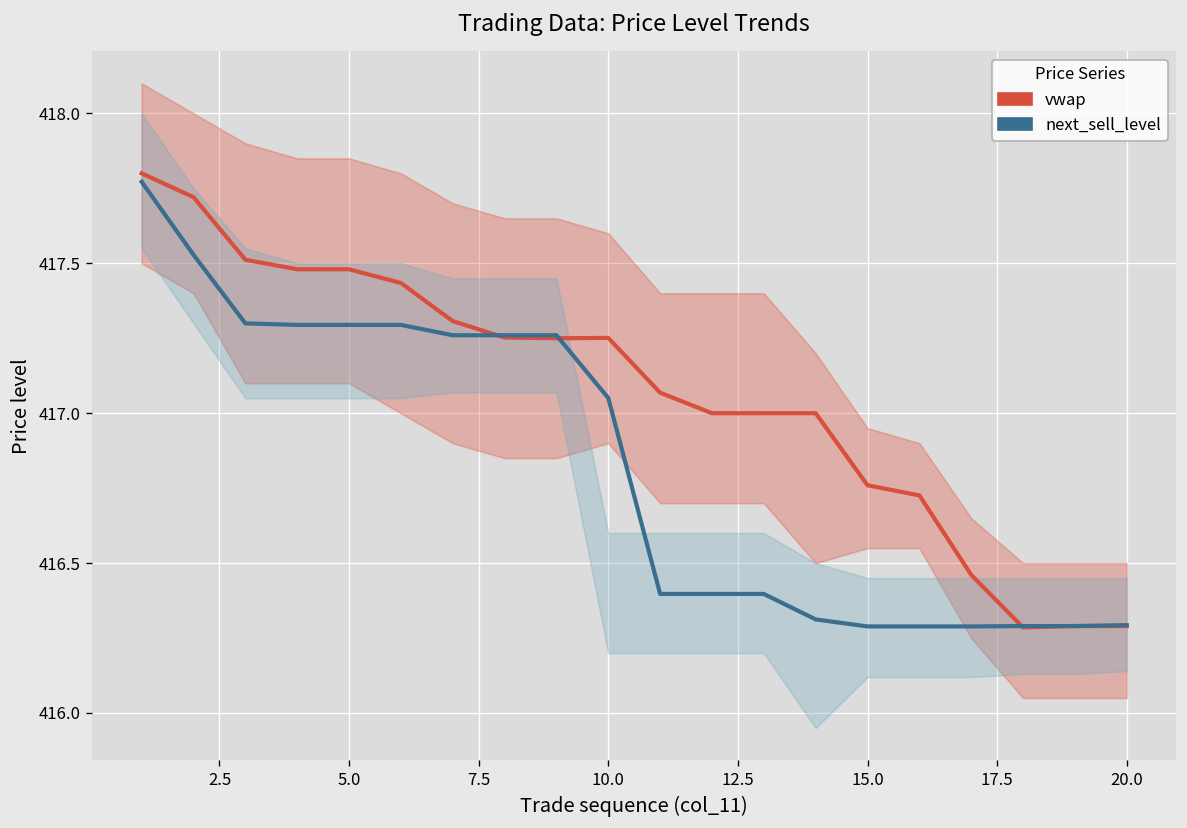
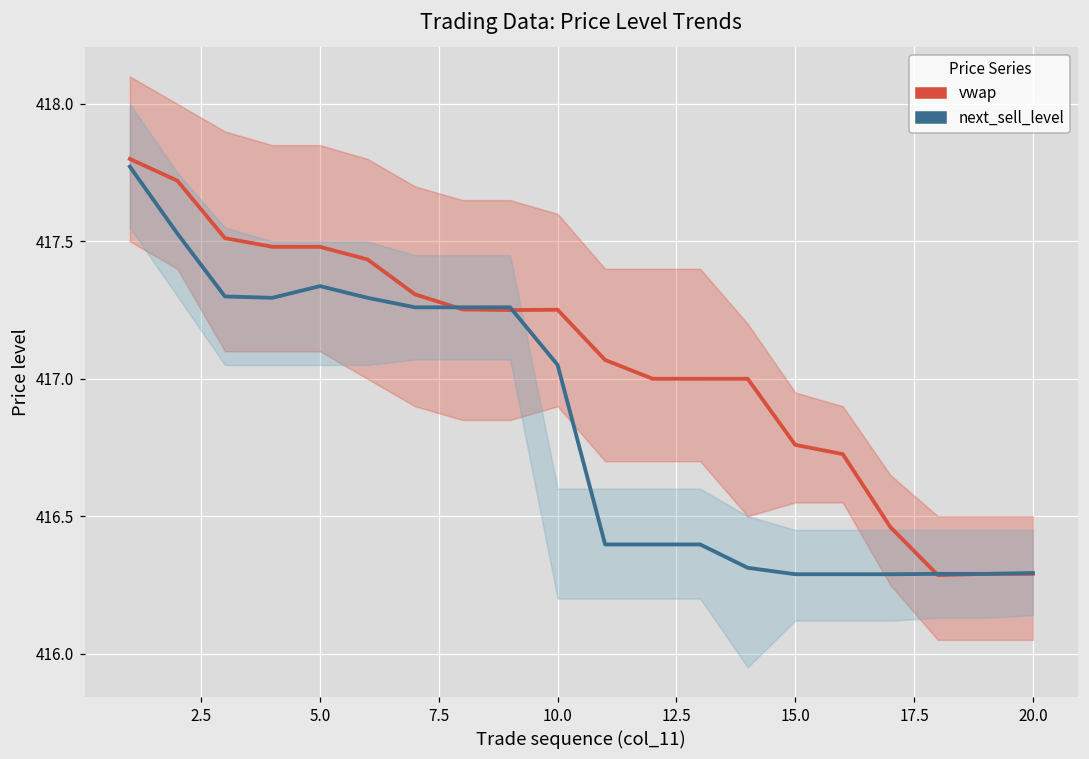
next_sell_level, 5.0: 417.29 -> 417.34
